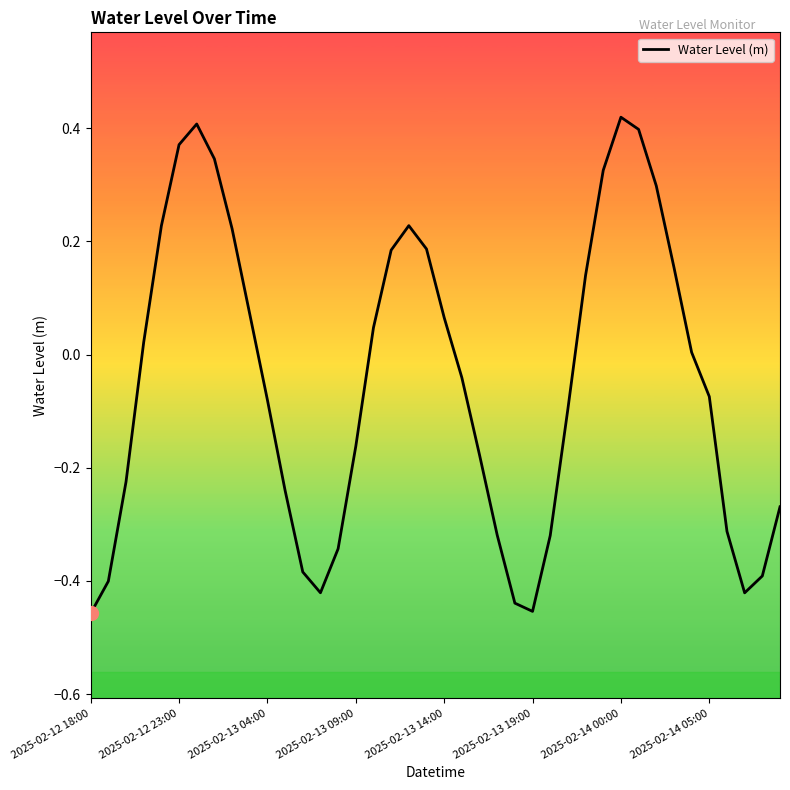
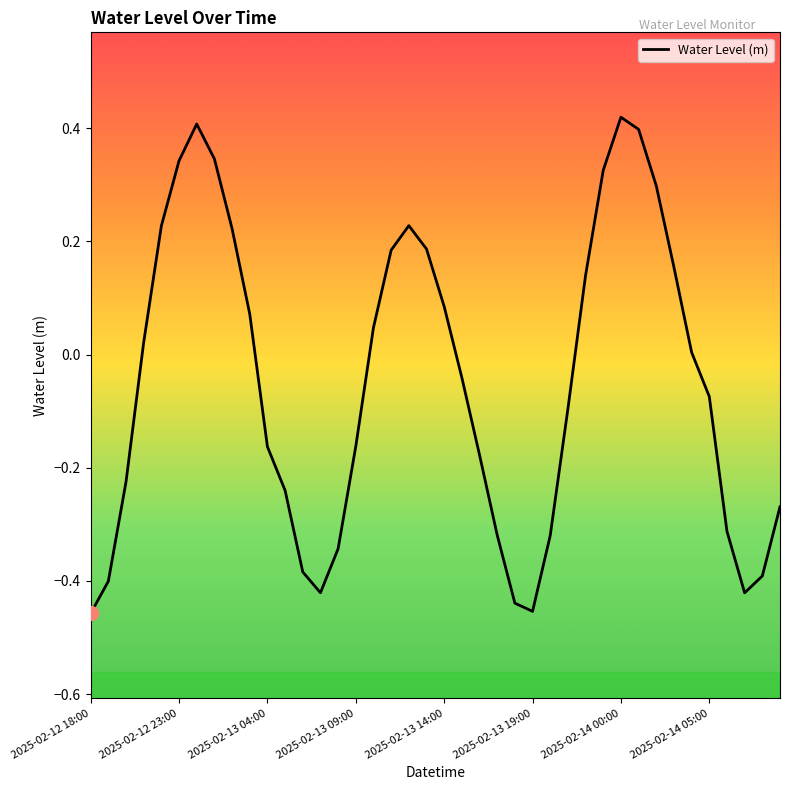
Water Level (m), 2025-02-12 23:00: 0.37 -> 0.34
Water Level (m), 2025-02-13 04:00: -0.08 -> -0.16
Water Level (m), 2025-02-13 14:00: 0.07 -> 0.09
